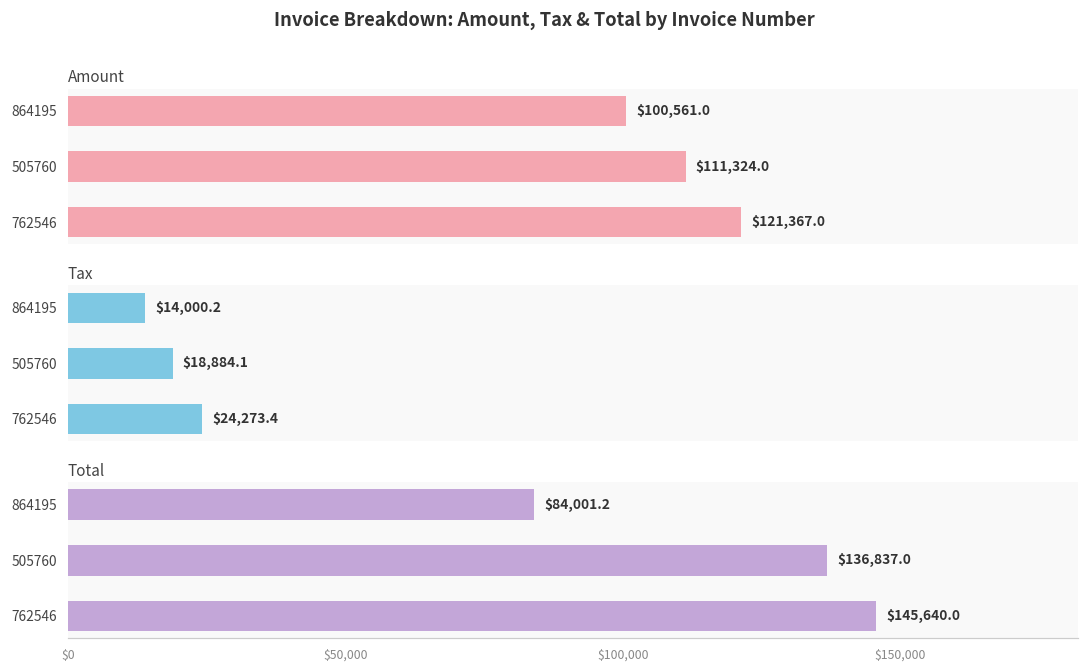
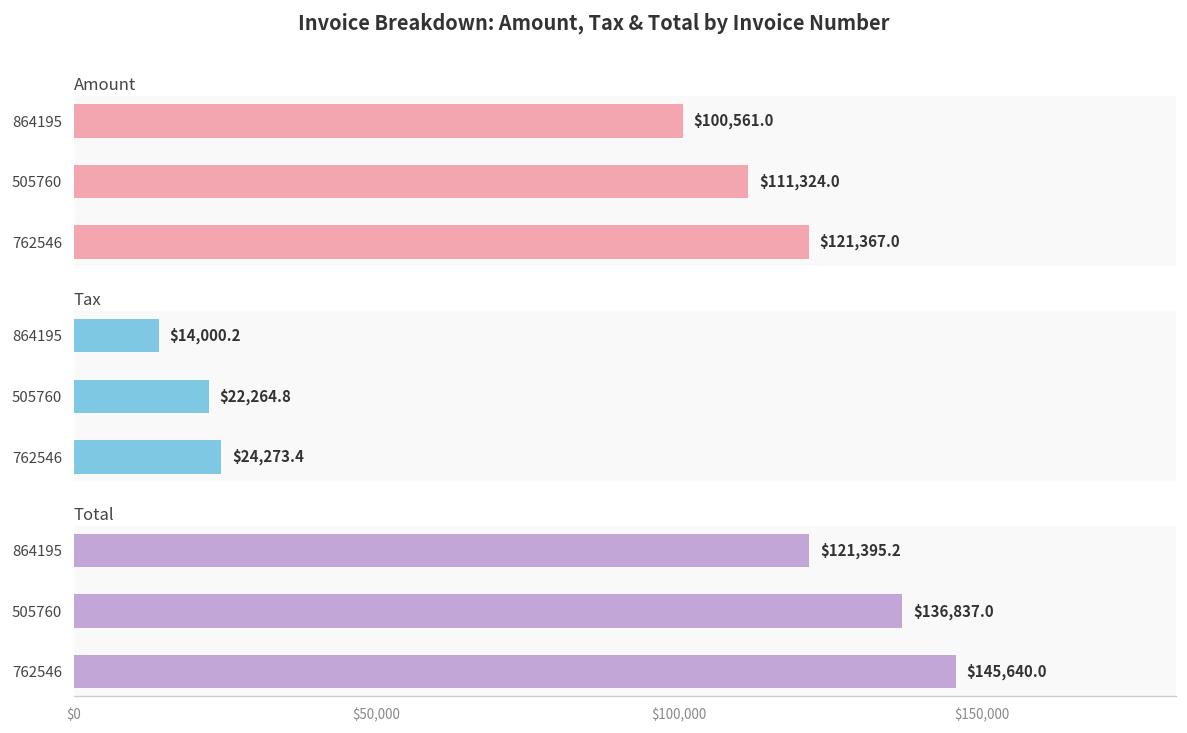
Tax, 505760: $18,884.1 -> $22,264.8
Total, 864195: $84,001.2 -> $121,395.2
